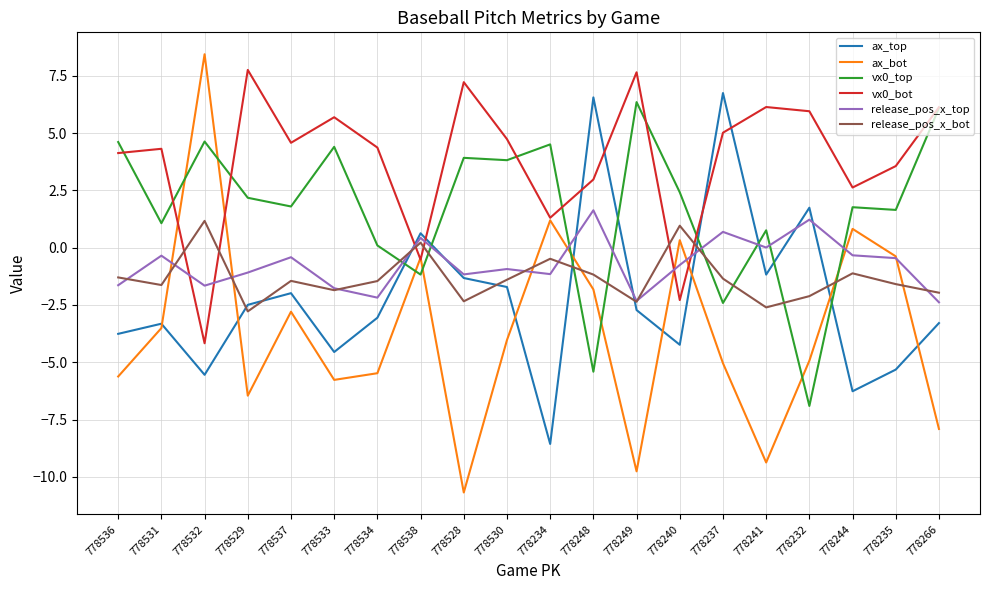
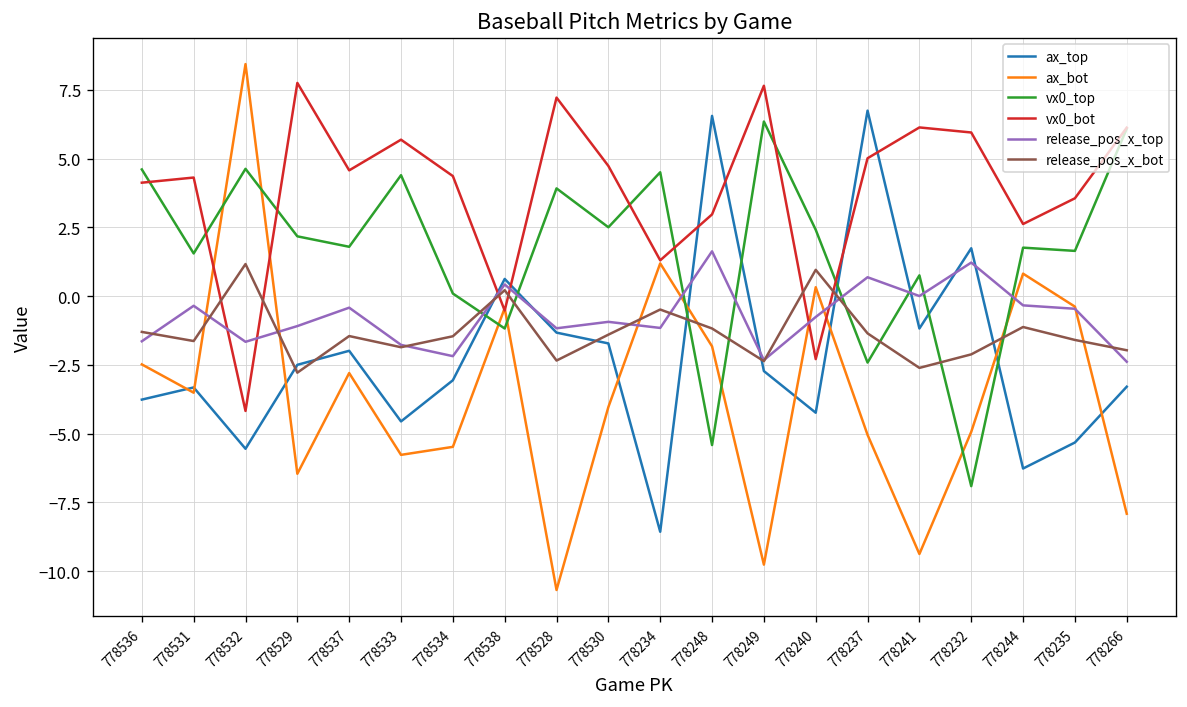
ax_bot, 778536: -5.6 -> -2.5
vx0_top, 778531: 1.1 -> 1.6
vx0_top, 778530: 3.8 -> 2.5
